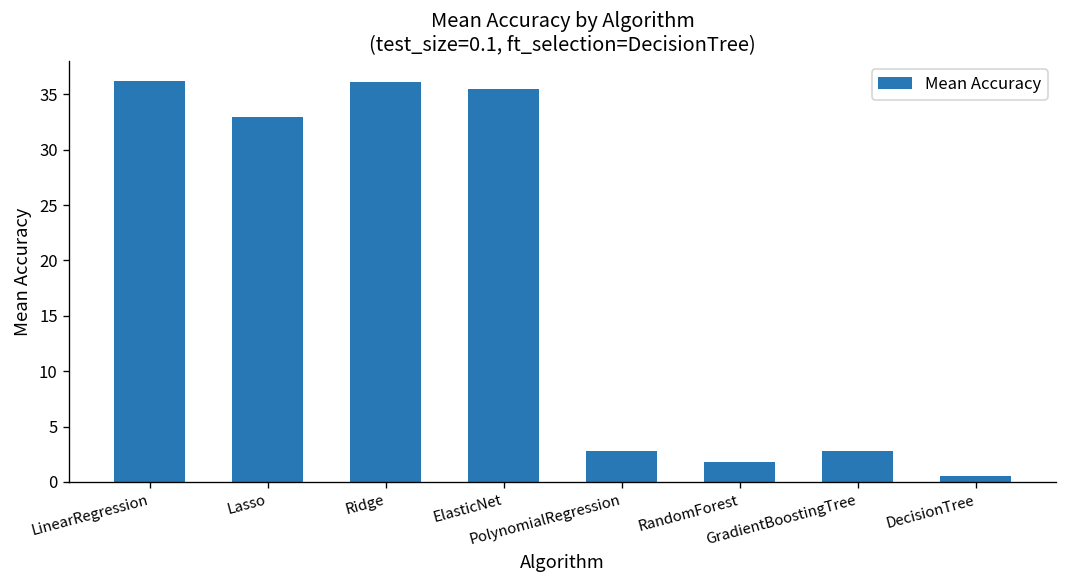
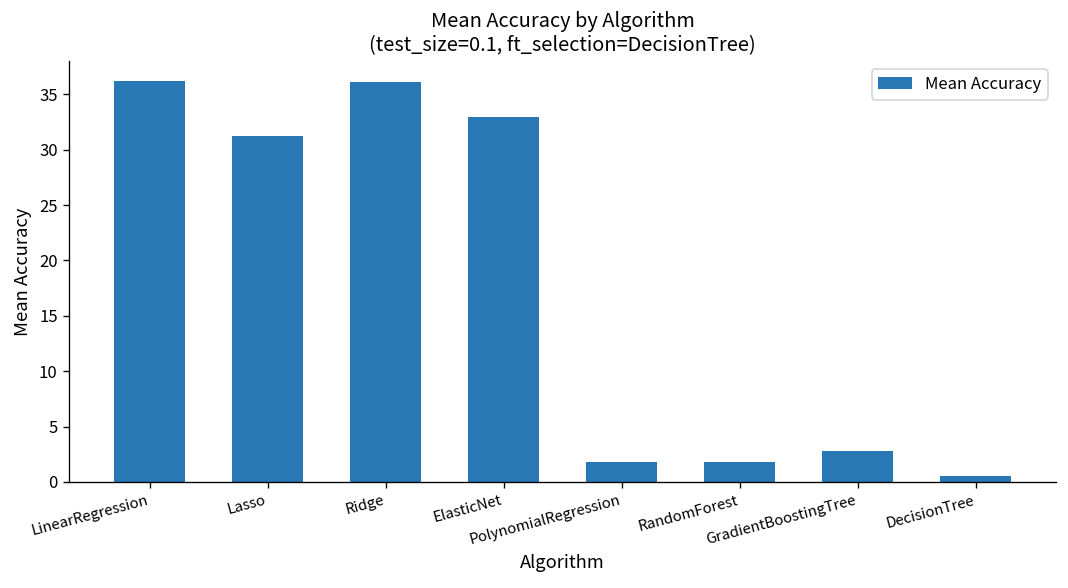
Lasso: 33 -> 31
ElasticNet: 36 -> 33
PolynomialRegression: 3 -> 2
